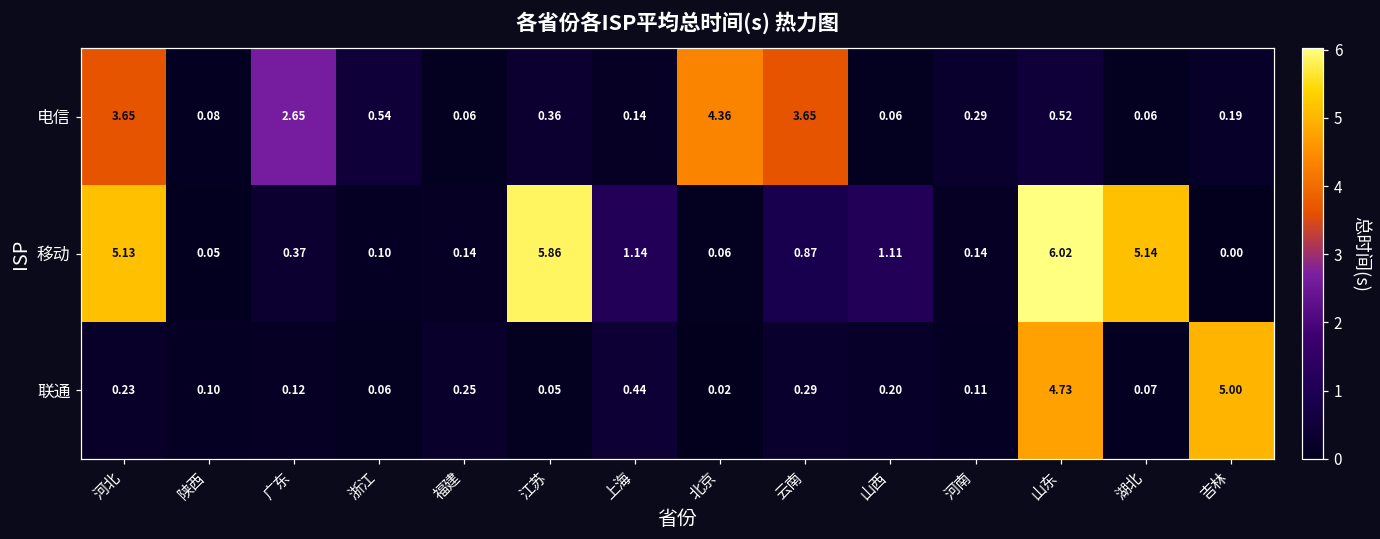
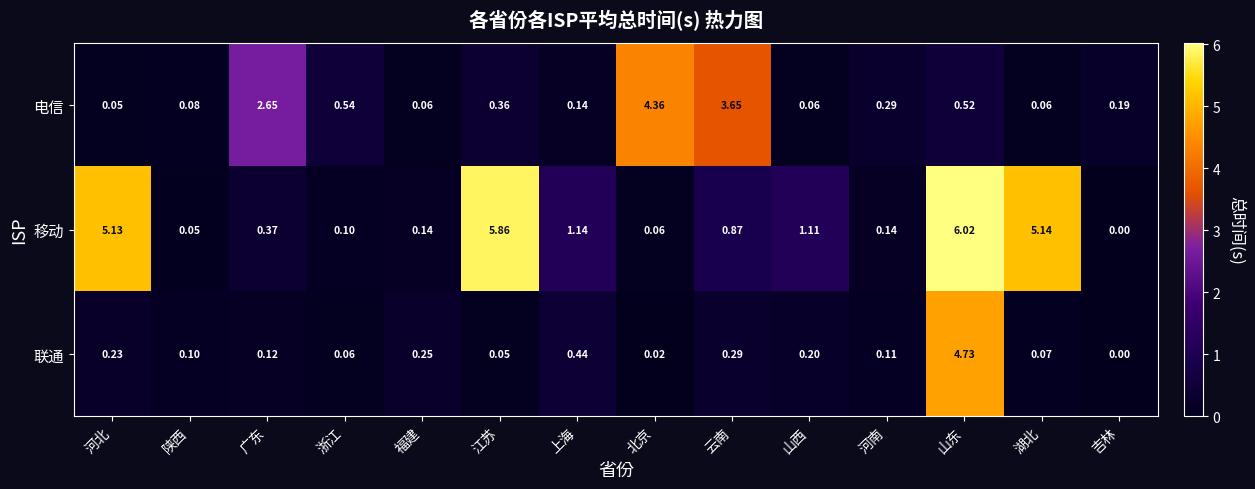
电信, 河北: 3.65 -> 0.05
联通, 吉林: 5.00 -> 0.00
